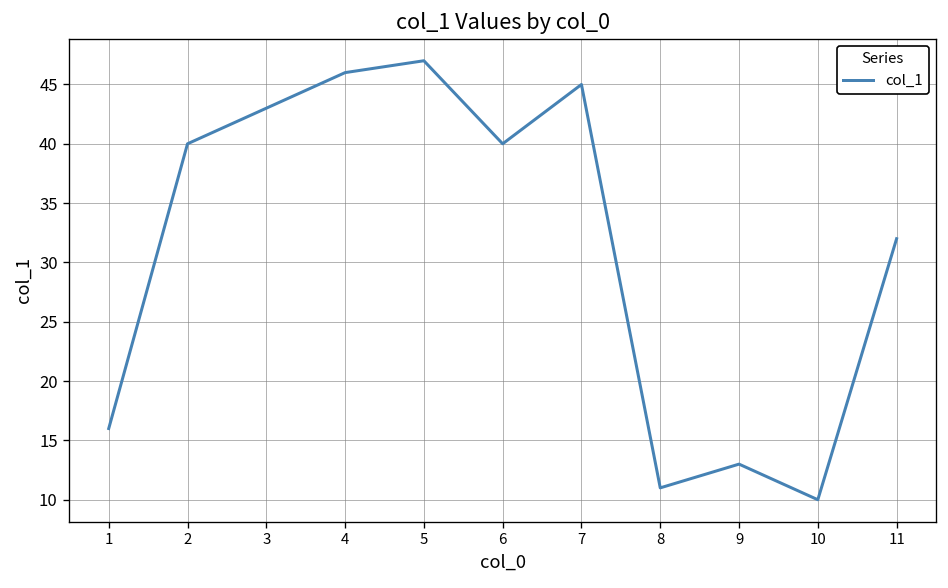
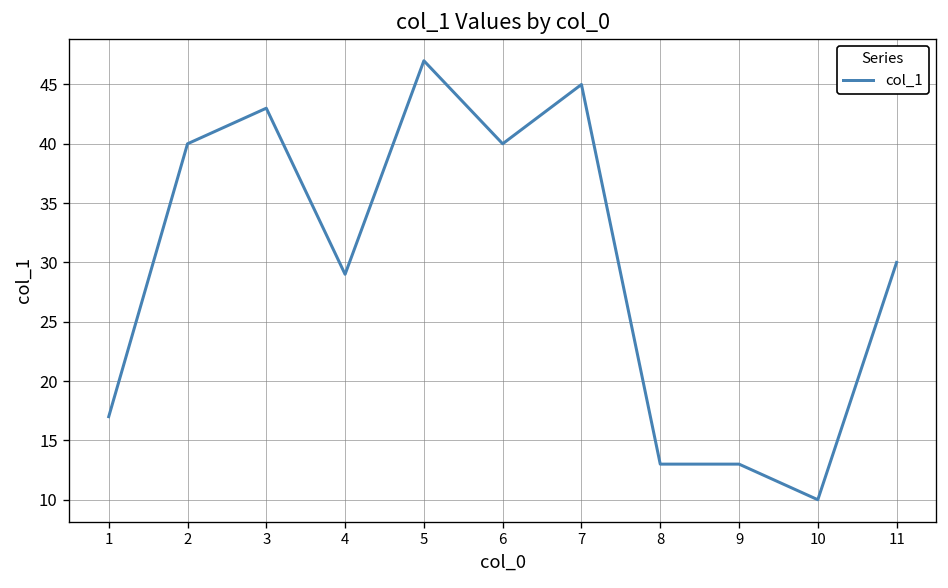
1: 16 -> 17
4: 46 -> 29
8: 11 -> 13
11: 32 -> 30
